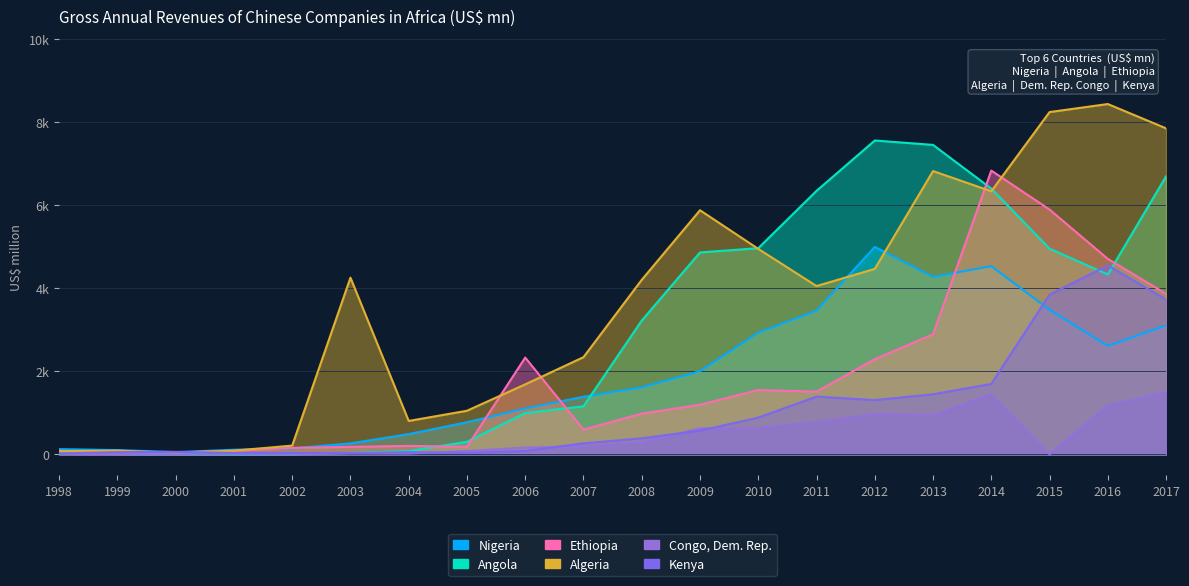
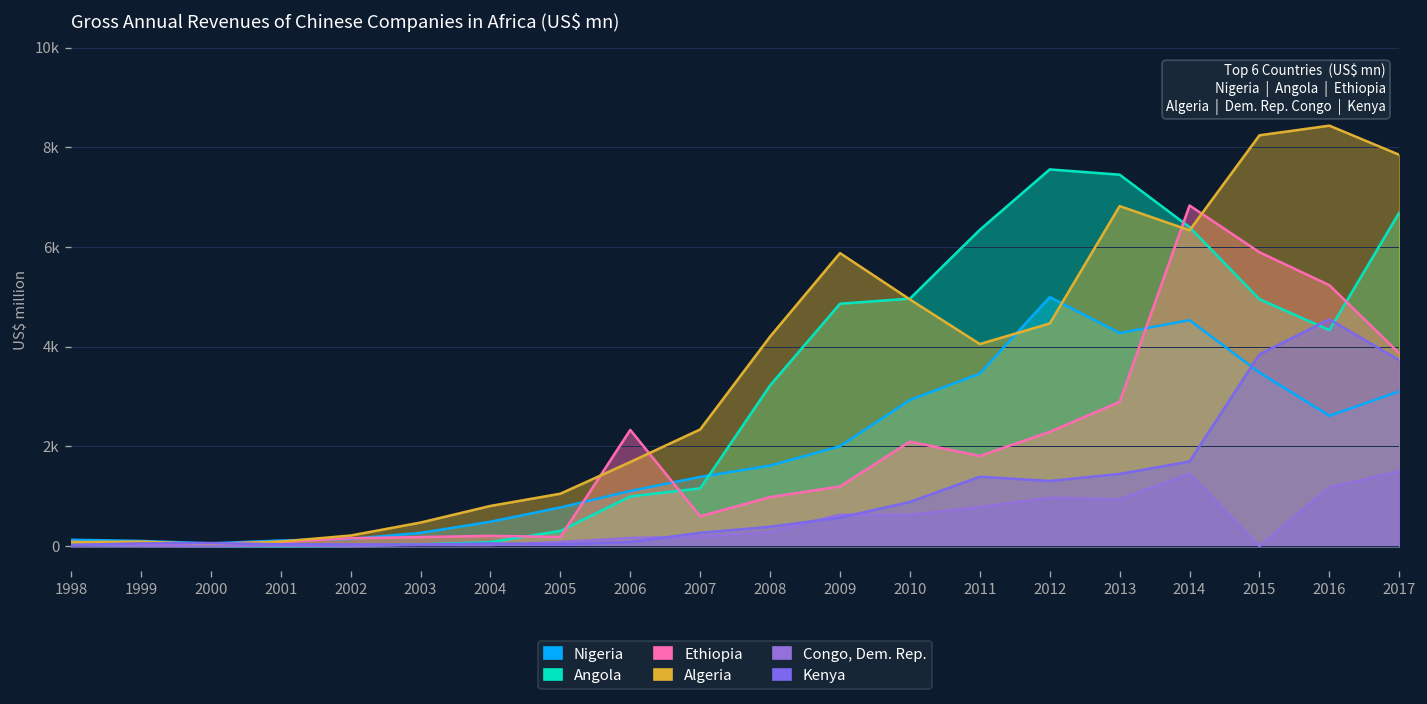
Algeria, 2003: 4300 -> 500
Ethiopia, 2010: 1500 -> 2100
Ethiopia, 2011: 1500 -> 1800
Ethiopia, 2016: 4700 -> 5200
